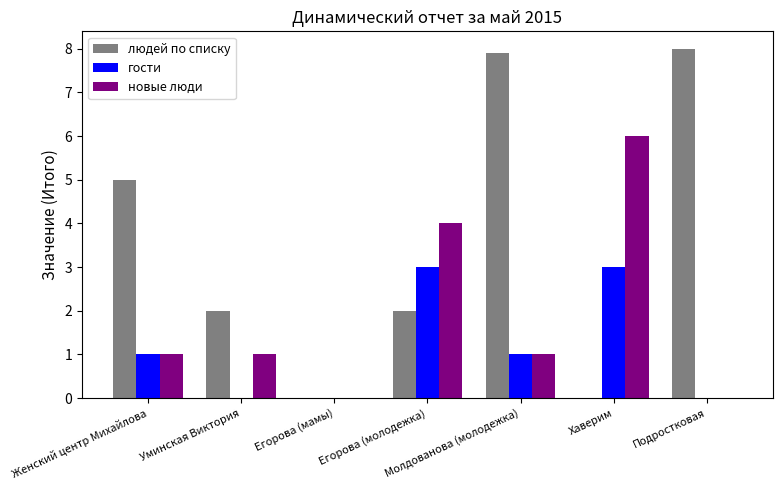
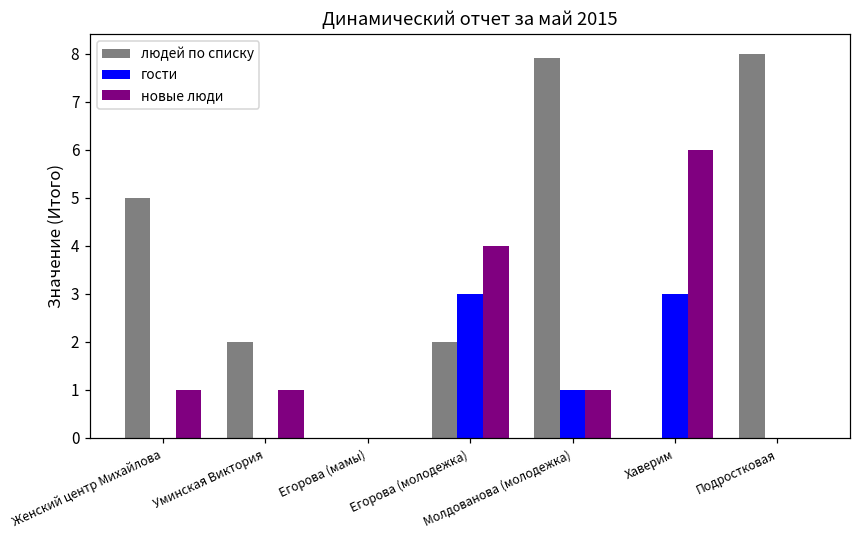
гости, Женский центр Михайлова: 1 -> 0
